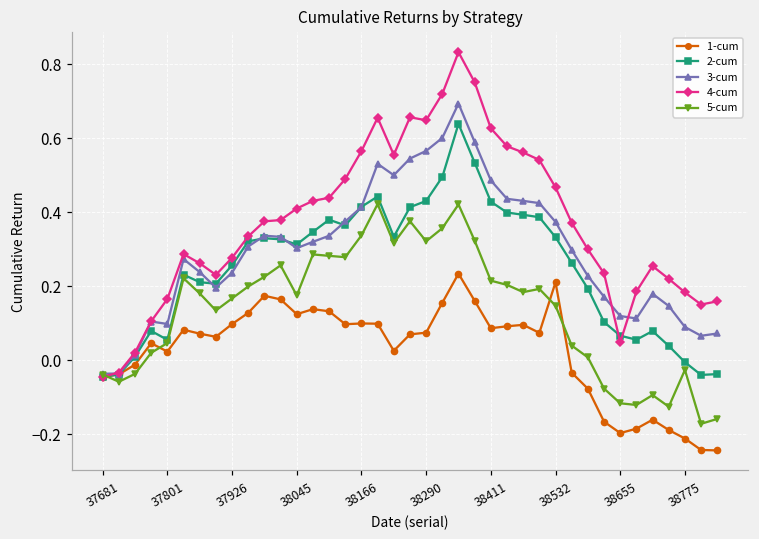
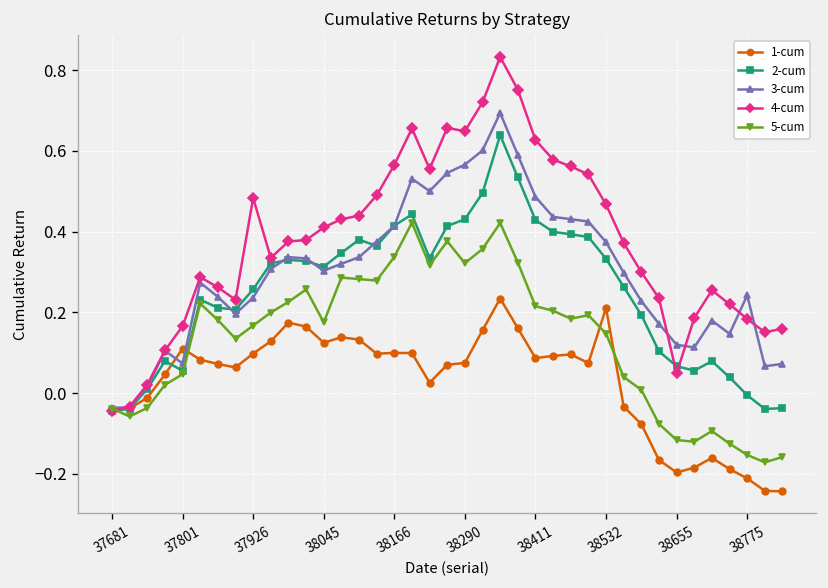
1-cum, 37801: 0.02 -> 0.11
3-cum, 37801: 0.10 -> 0.07
4-cum, 37926: 0.28 -> 0.48
3-cum, 38775: 0.09 -> 0.24
5-cum, 38775: -0.03 -> -0.15
